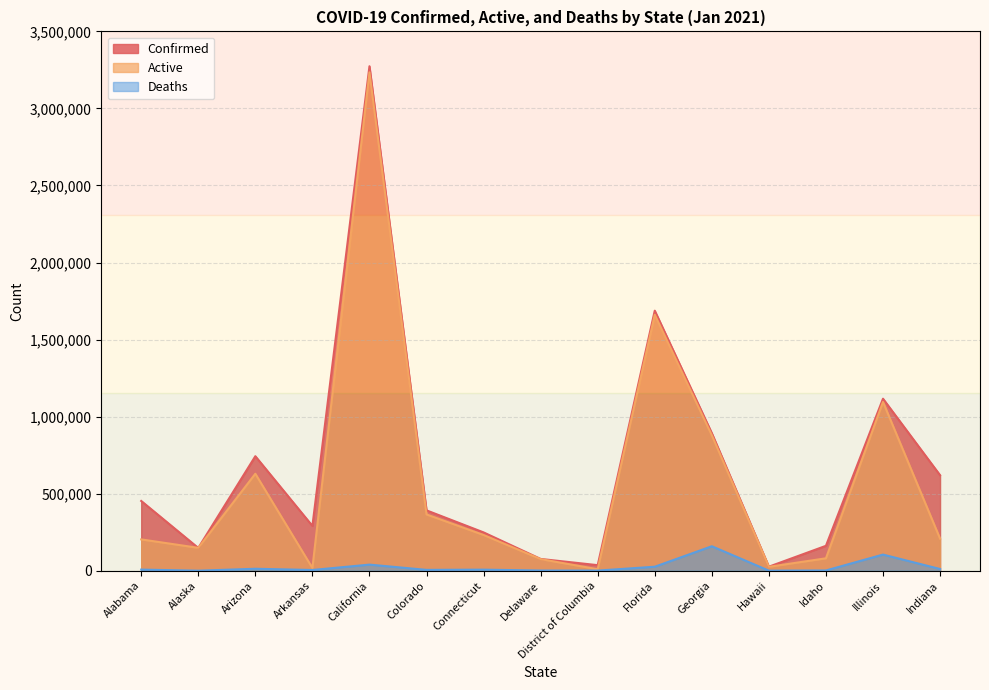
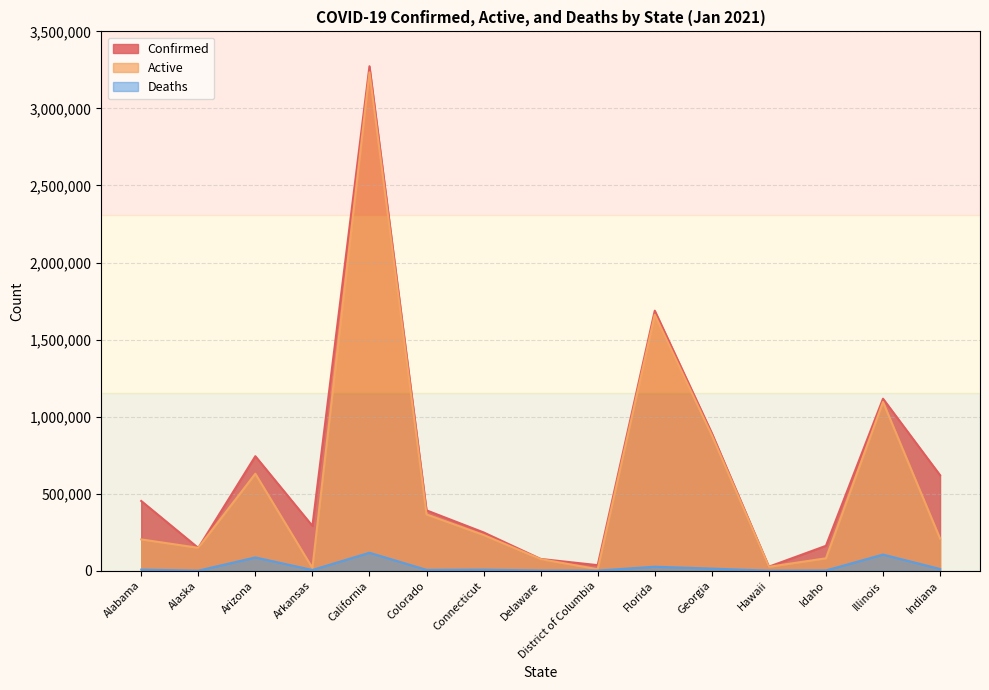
Deaths, Arizona: 10,000 -> 90,000
Deaths, California: 40,000 -> 120,000
Deaths, Georgia: 160,000 -> 10,000
